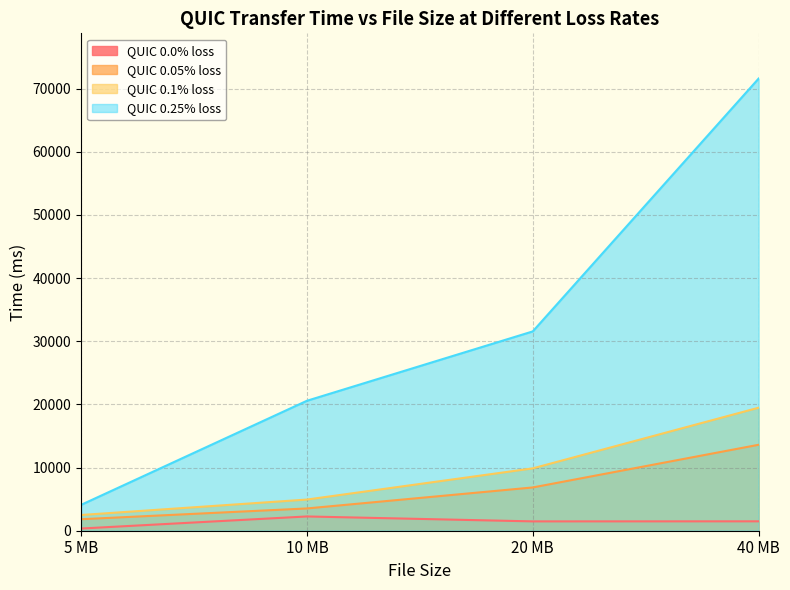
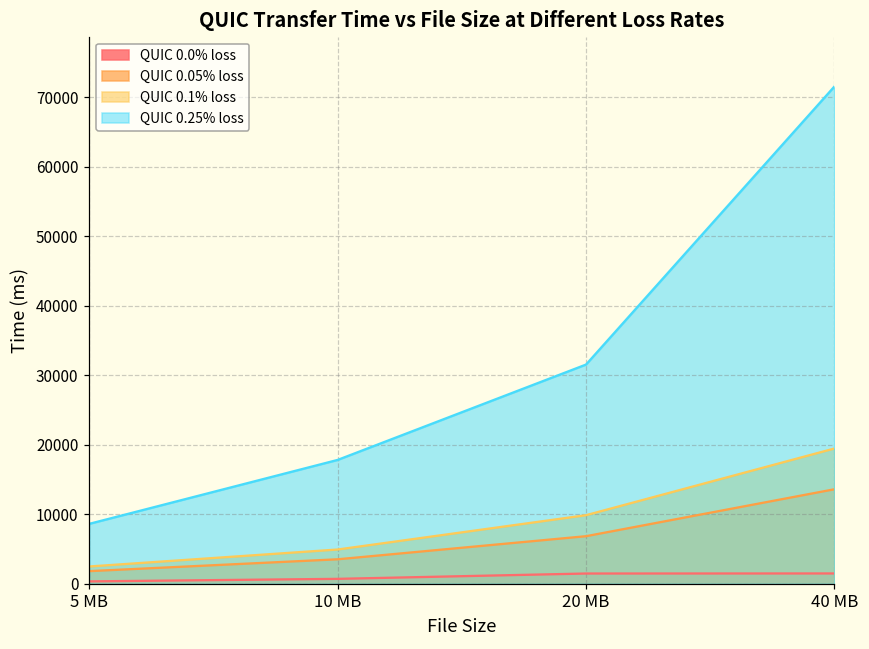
QUIC 0.25% loss, 5 MB: 4000 -> 9000
QUIC 0.0% loss, 10 MB: 2000 -> 1000
QUIC 0.25% loss, 10 MB: 21000 -> 18000
